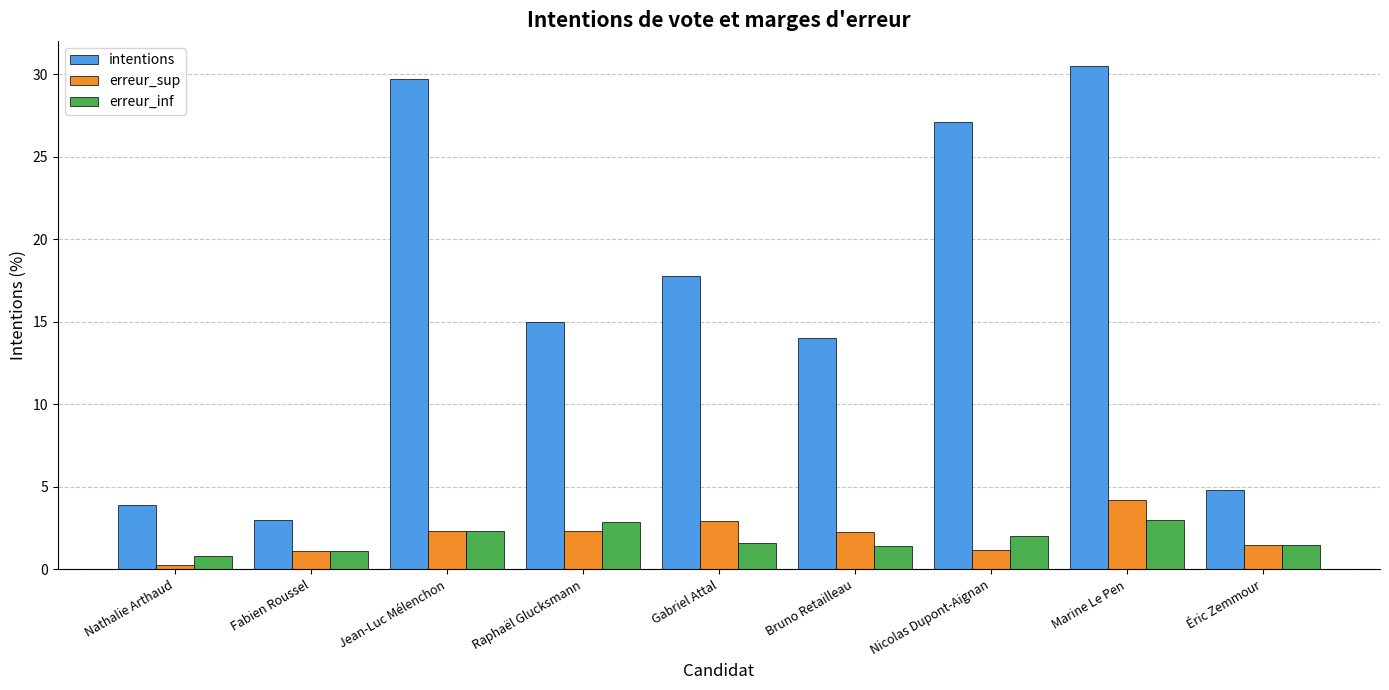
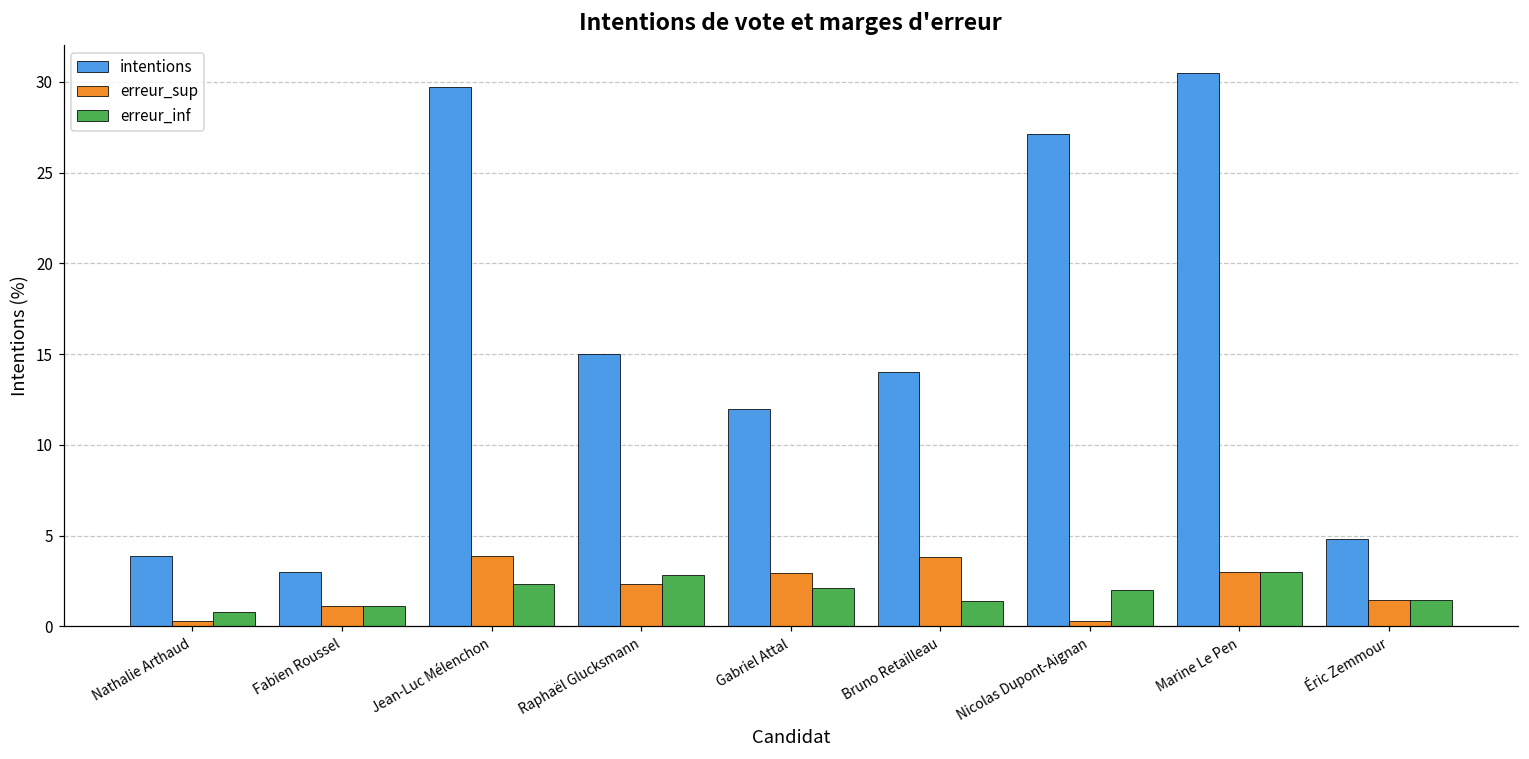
erreur_sup, Jean-Luc Mélenchon: 2.3 -> 3.9
intentions, Gabriel Attal: 17.8 -> 12.0
erreur_inf, Gabriel Attal: 1.6 -> 2.1
erreur_sup, Bruno Retailleau: 2.3 -> 3.8
erreur_sup, Nicolas Dupont-Aignan: 1.2 -> 0.3
erreur_sup, Marine Le Pen: 4.2 -> 3.0
